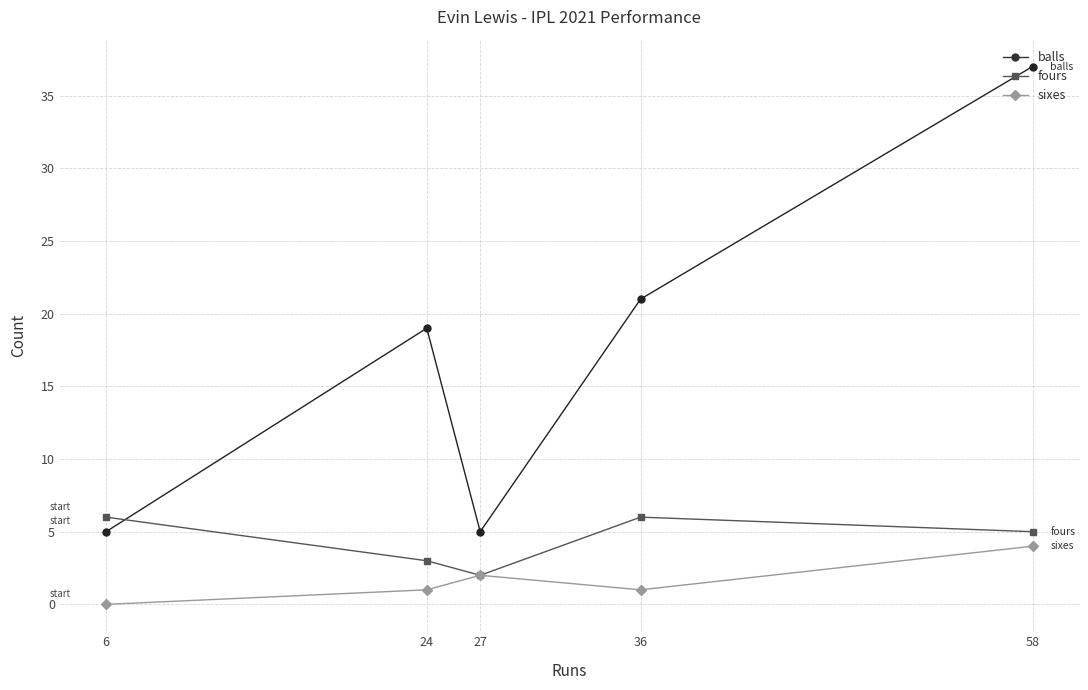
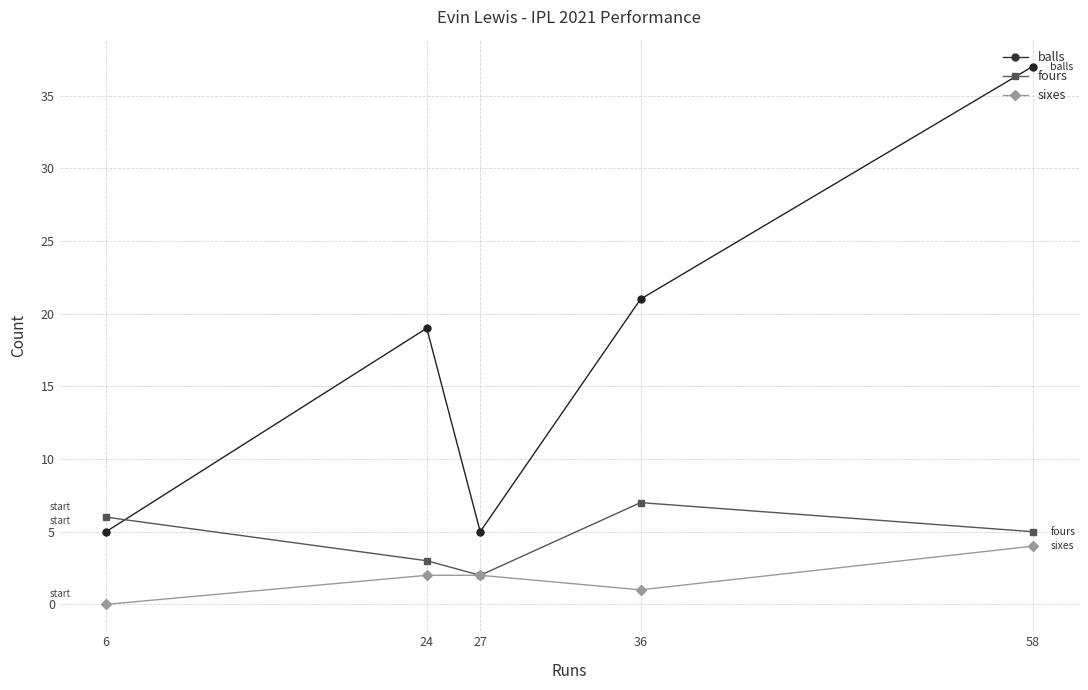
sixes, 24: 1 -> 2
fours, 36: 6 -> 7
